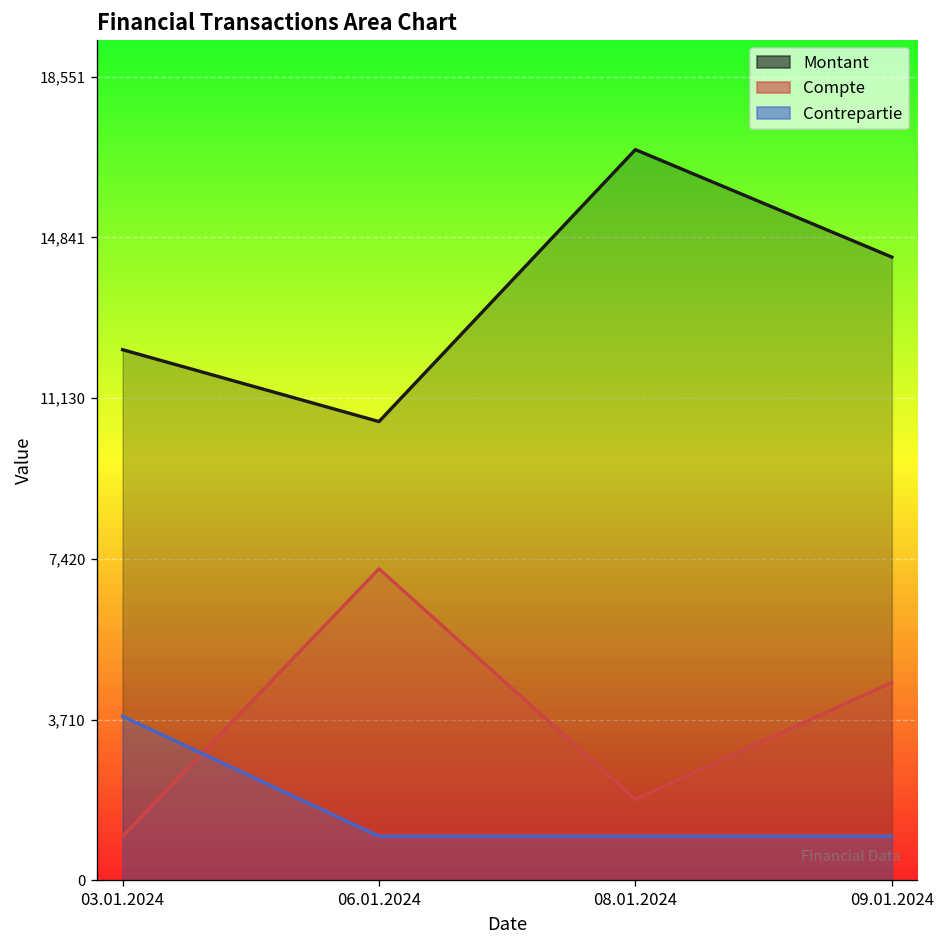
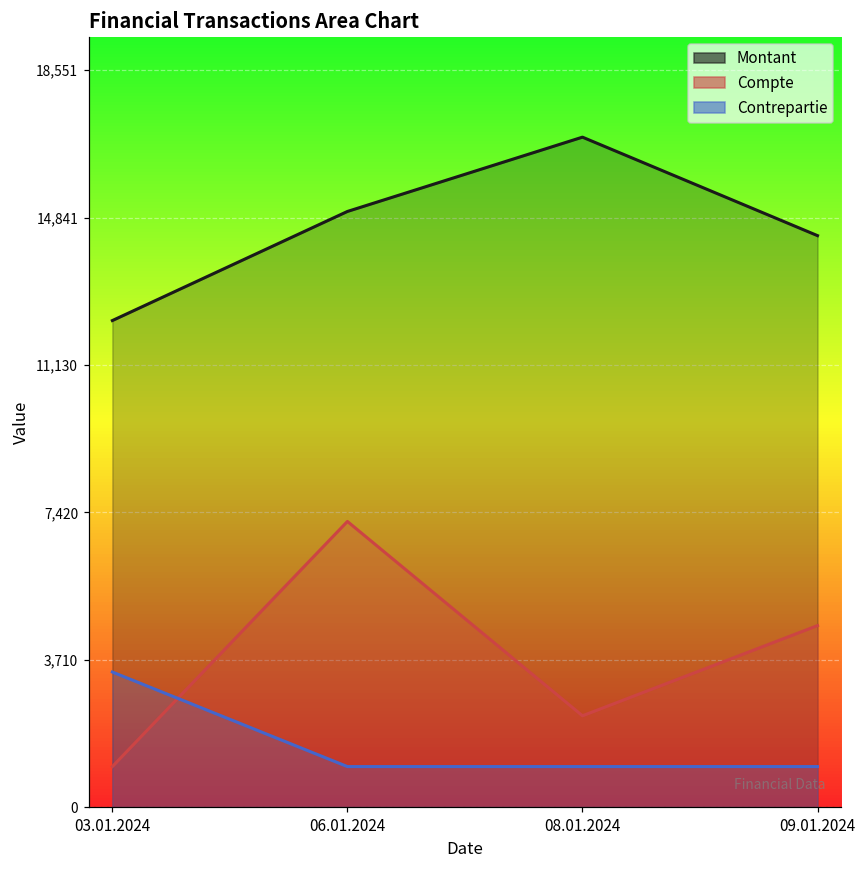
Contrepartie, 03.01.2024: 3,800 -> 3,400
Montant, 06.01.2024: 10,600 -> 15,000
Compte, 08.01.2024: 1,900 -> 2,300
